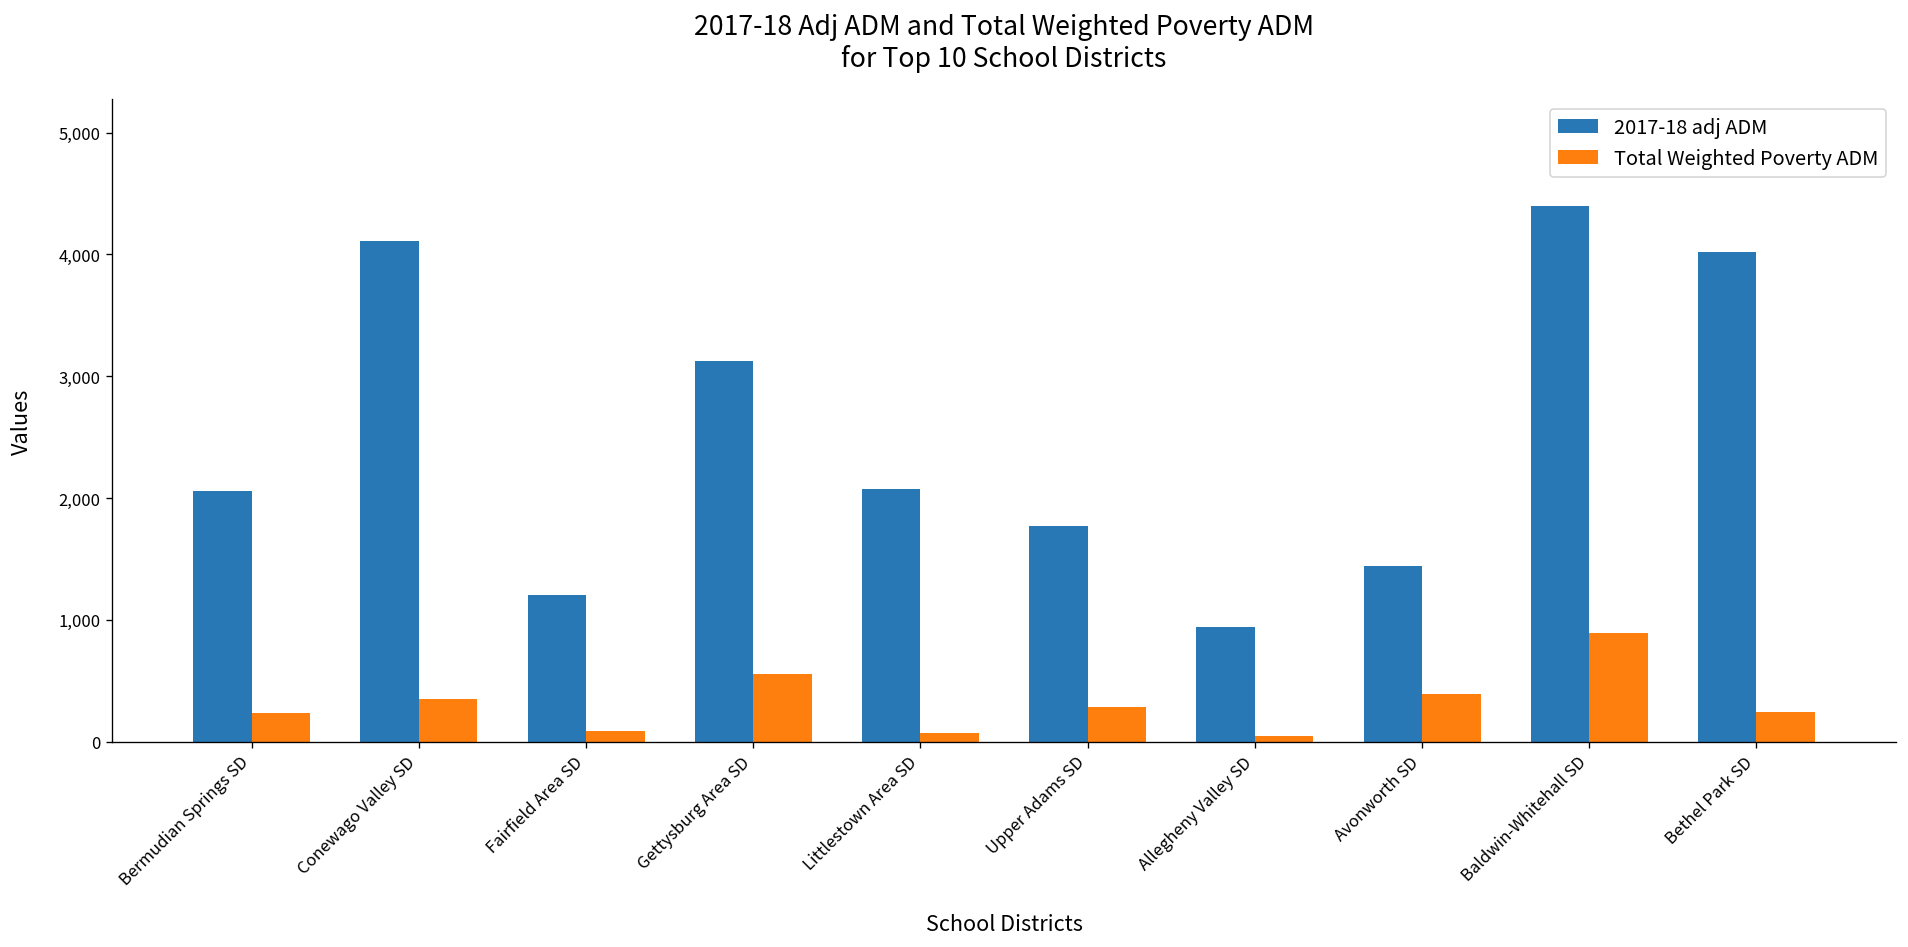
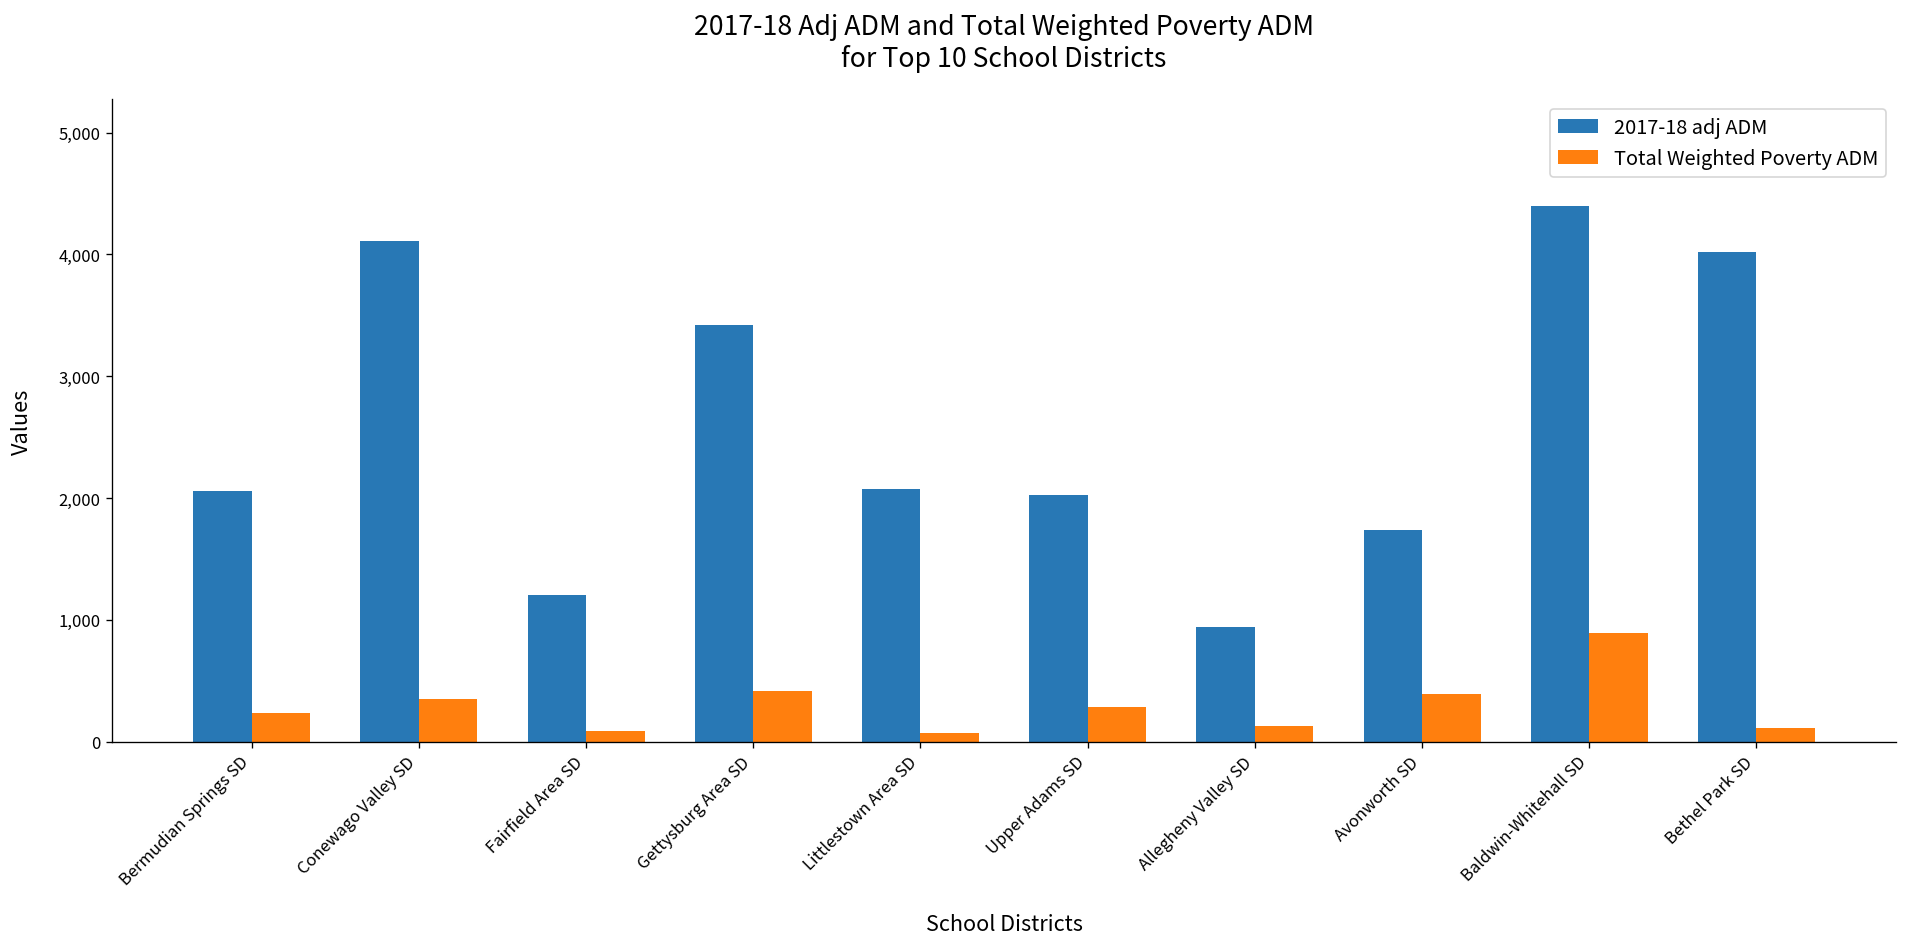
2017-18 adj ADM, Gettysburg Area SD: 3,130 -> 3,420
Total Weighted Poverty ADM, Gettysburg Area SD: 560 -> 420
2017-18 adj ADM, Upper Adams SD: 1,770 -> 2,030
Total Weighted Poverty ADM, Allegheny Valley SD: 40 -> 130
2017-18 adj ADM, Avonworth SD: 1,450 -> 1,740
Total Weighted Poverty ADM, Bethel Park SD: 240 -> 120
